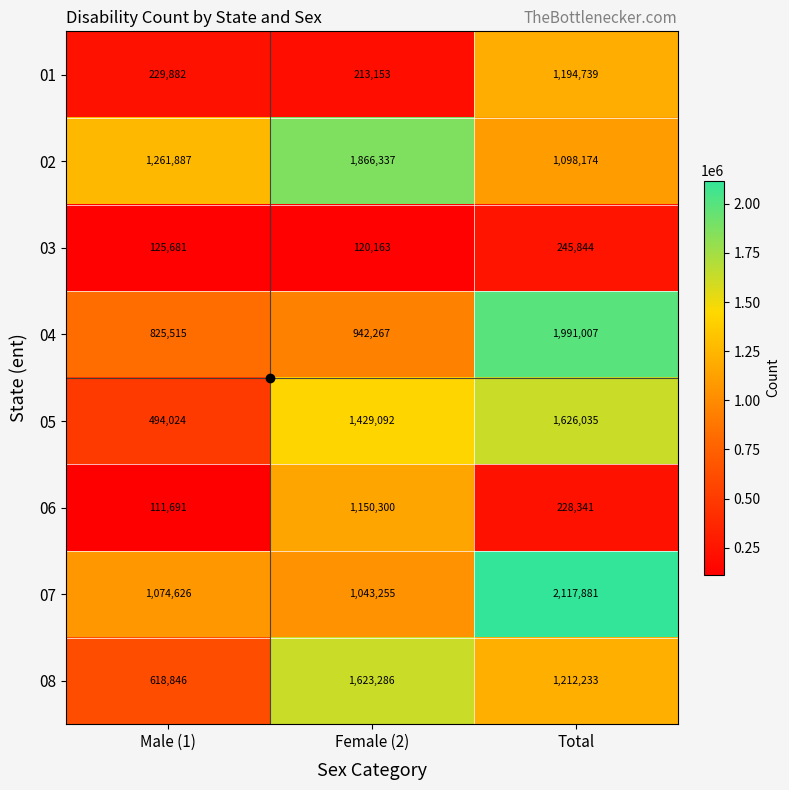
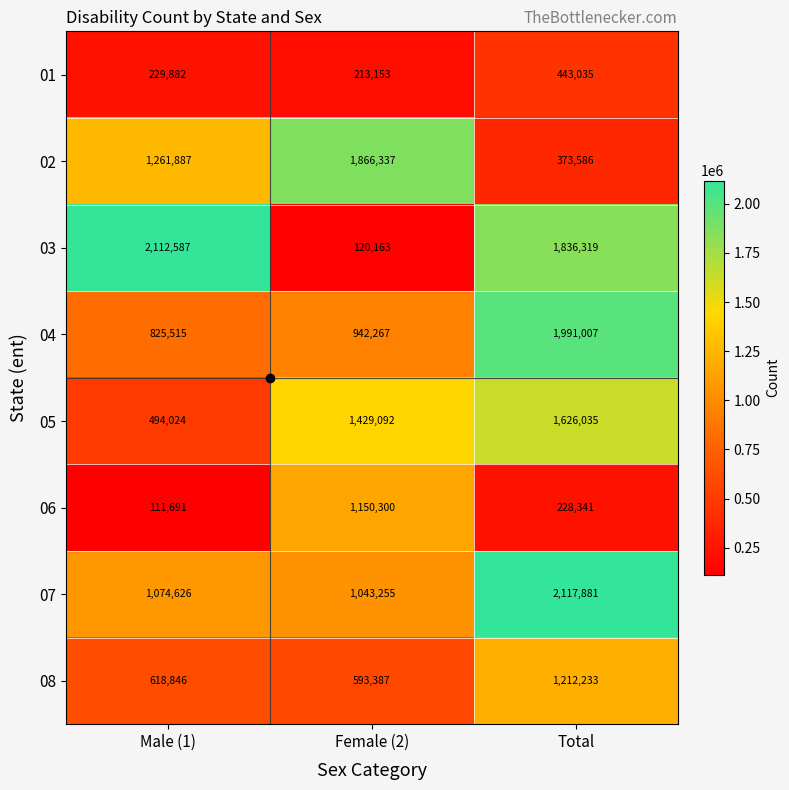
01, Total: 1,194,739 -> 443,035
02, Total: 1,098,174 -> 373,586
03, Male (1): 125,681 -> 2,112,587
03, Total: 245,844 -> 1,836,319
08, Female (2): 1,623,286 -> 593,387
